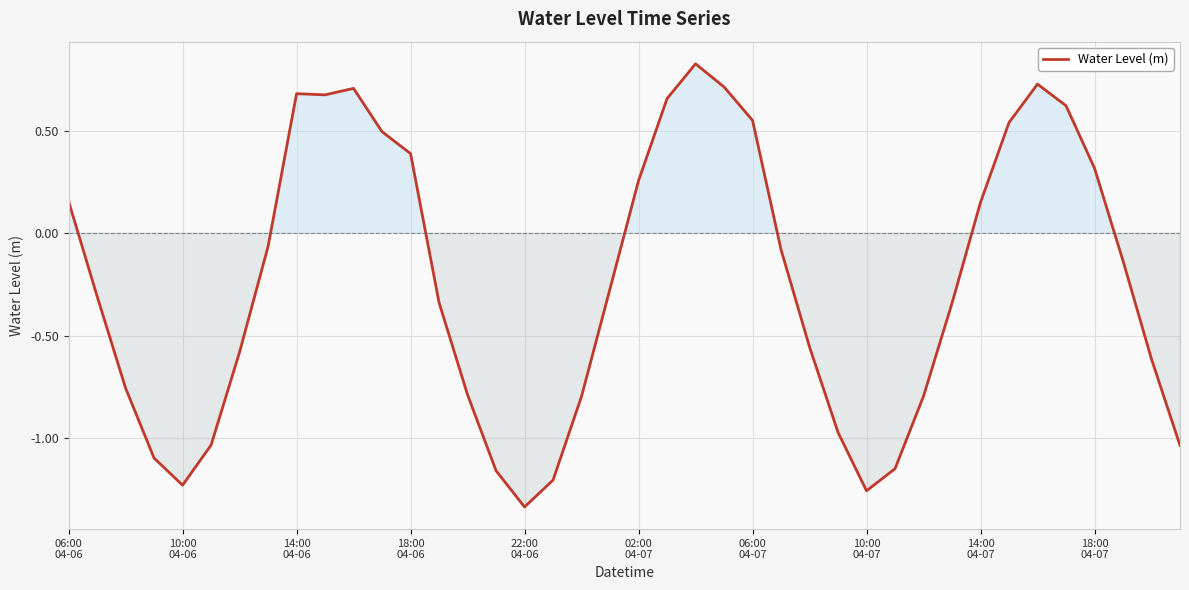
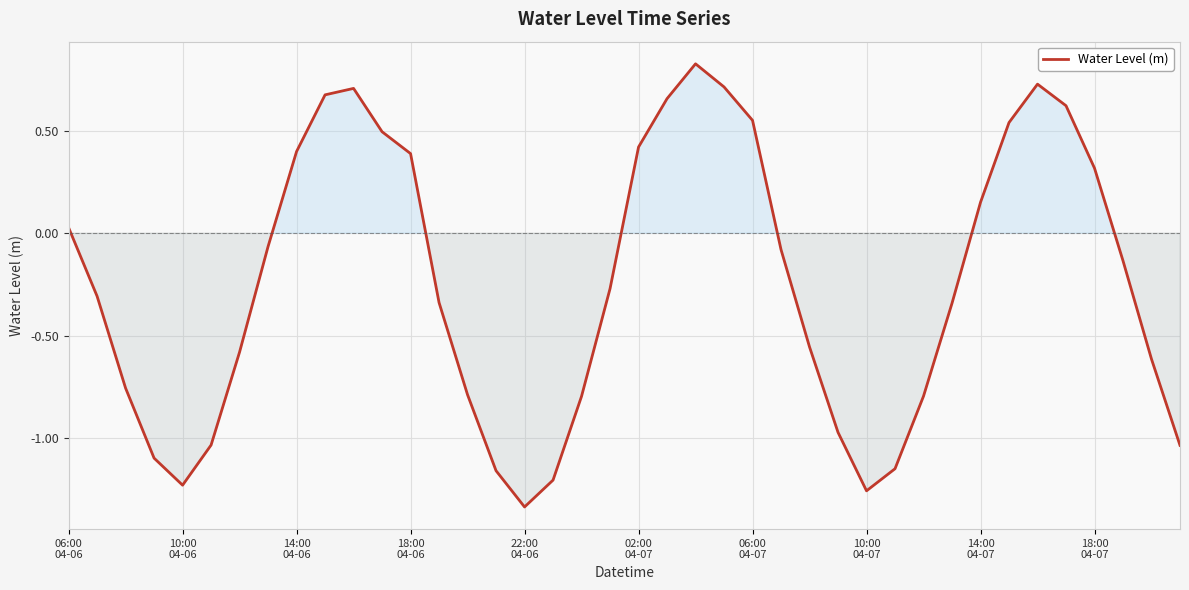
06:00 04-06: 0.16 -> 0.03
14:00 04-06: 0.68 -> 0.40
02:00 04-07: 0.26 -> 0.42
